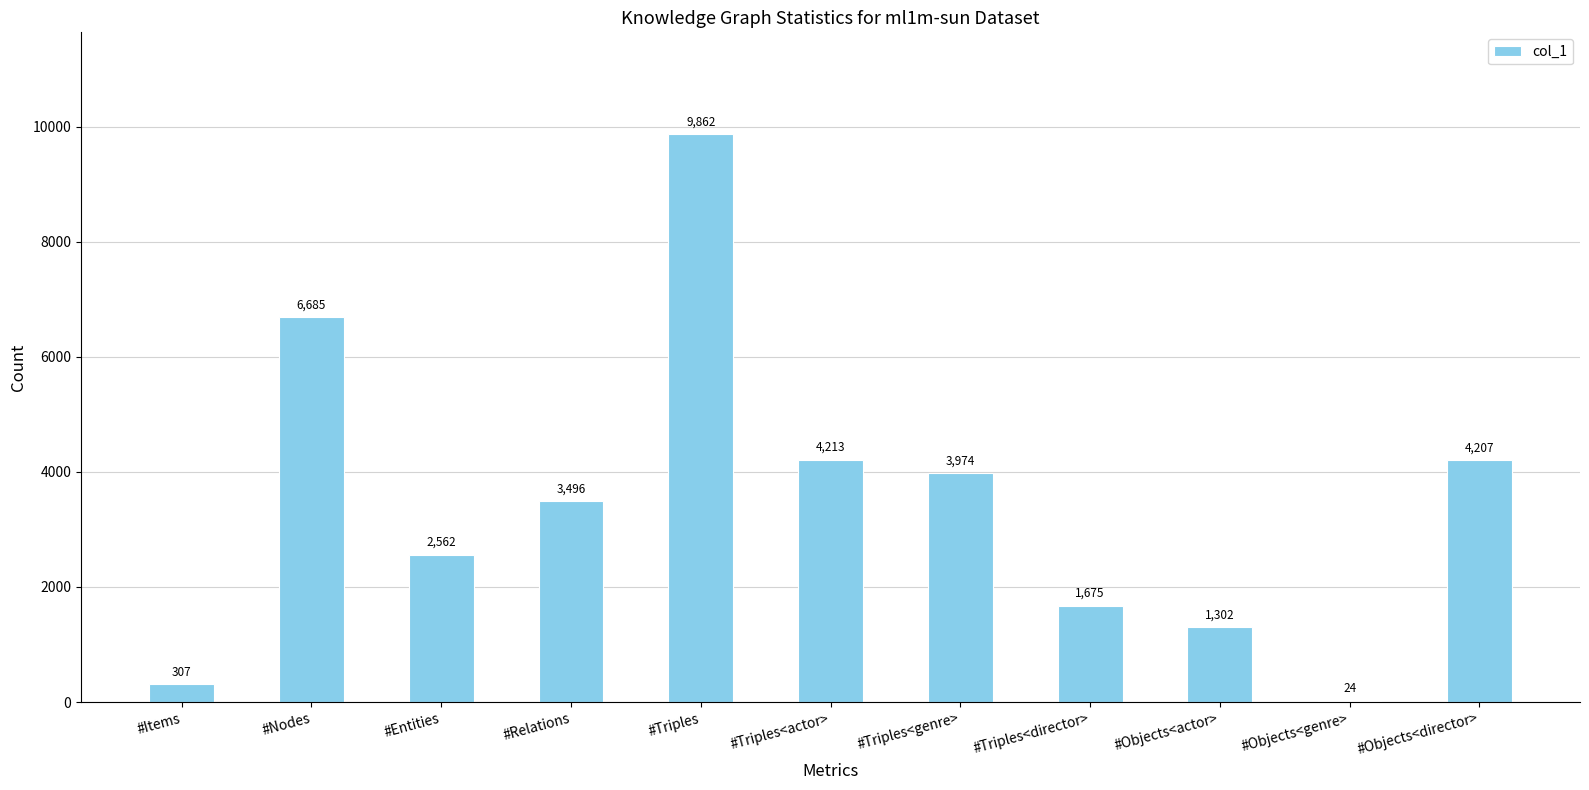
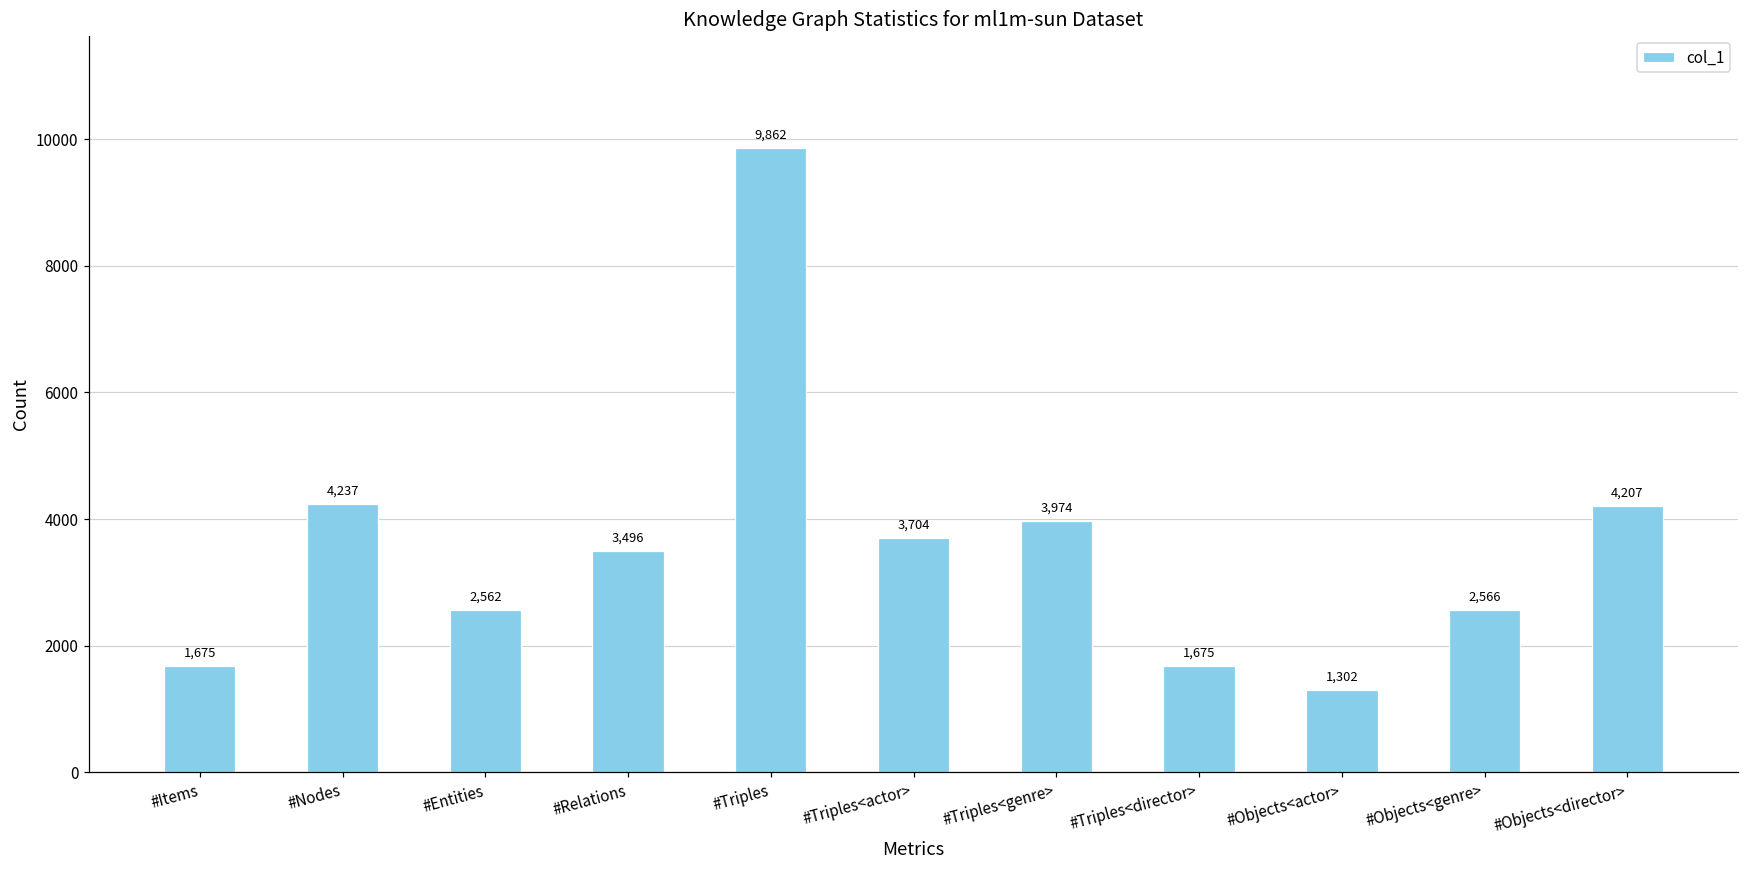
#Items: 307 -> 1,675
#Nodes: 6,685 -> 4,237
#Triples<actor>: 4,213 -> 3,704
#Objects<genre>: 24 -> 2,566
